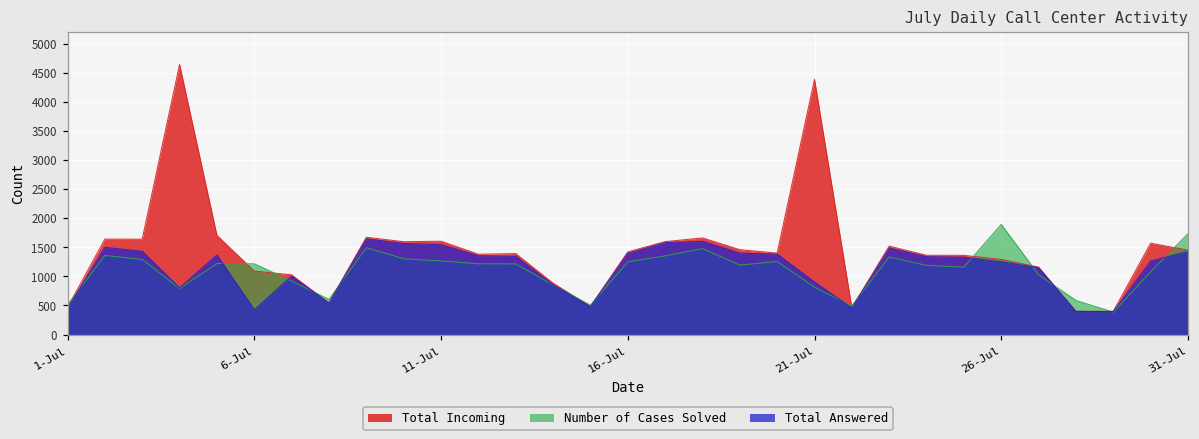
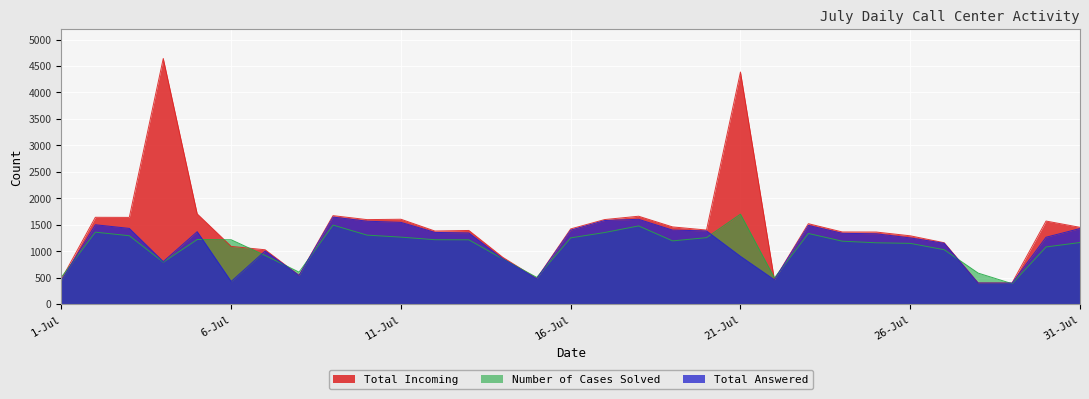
Number of Cases Solved, 21-Jul: 800 -> 1700
Number of Cases Solved, 26-Jul: 1900 -> 1100
Number of Cases Solved, 31-Jul: 1700 -> 1200
